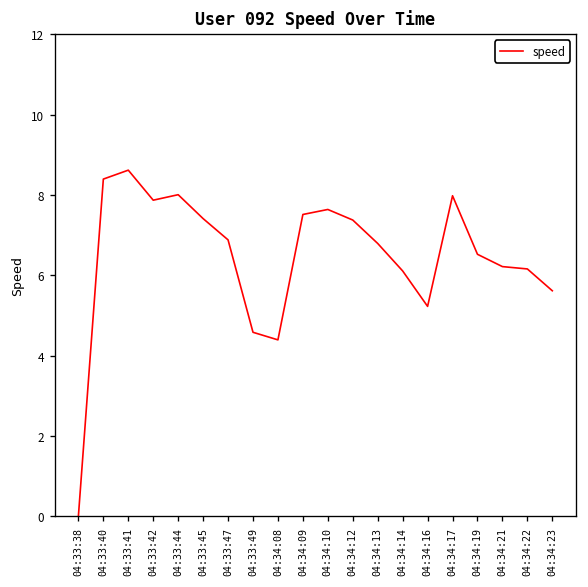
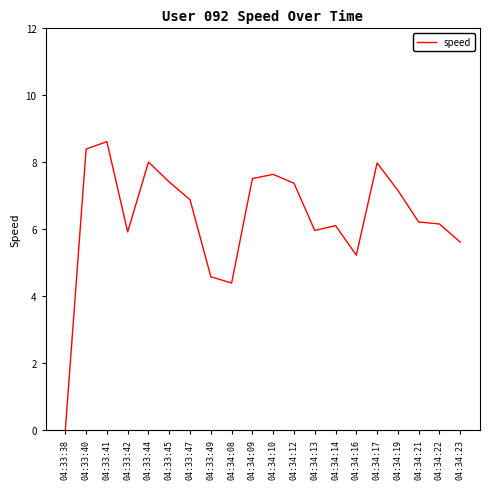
04:33:42: 7.9 -> 5.9
04:34:13: 6.8 -> 6.0
04:34:19: 6.5 -> 7.2
